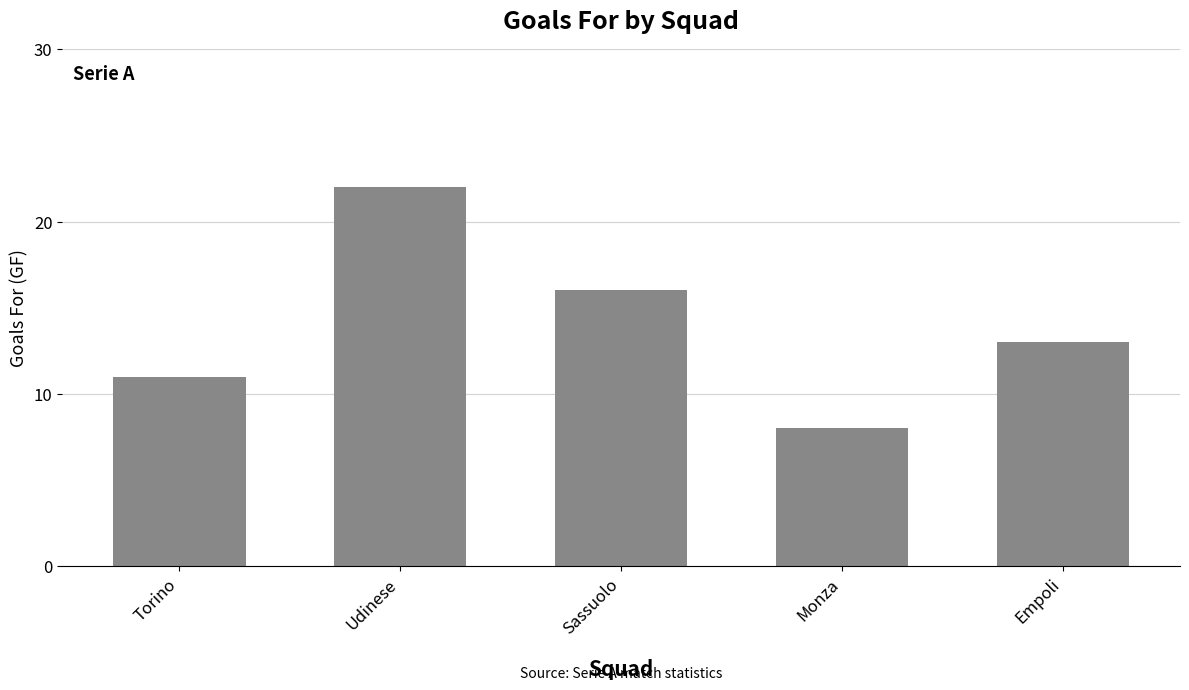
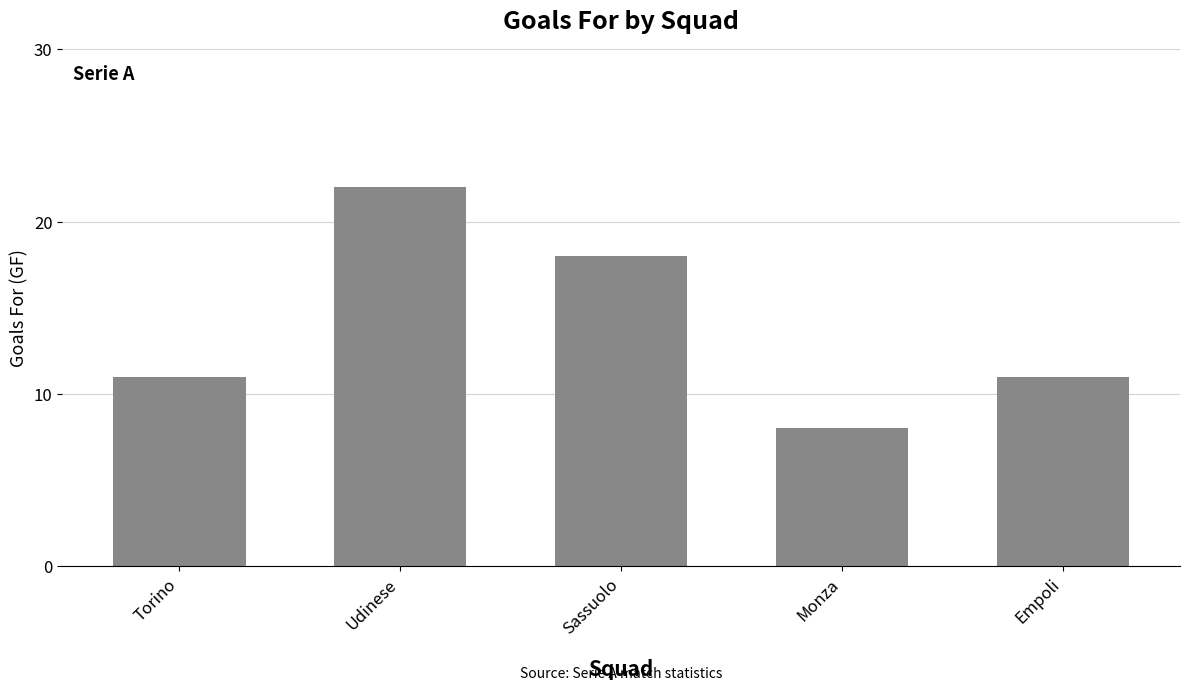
Sassuolo: 16 -> 18
Empoli: 13 -> 11
